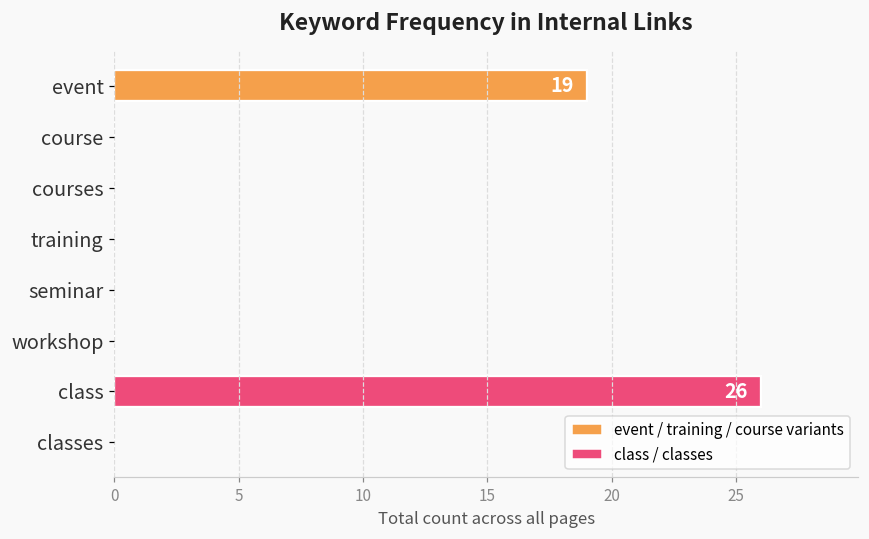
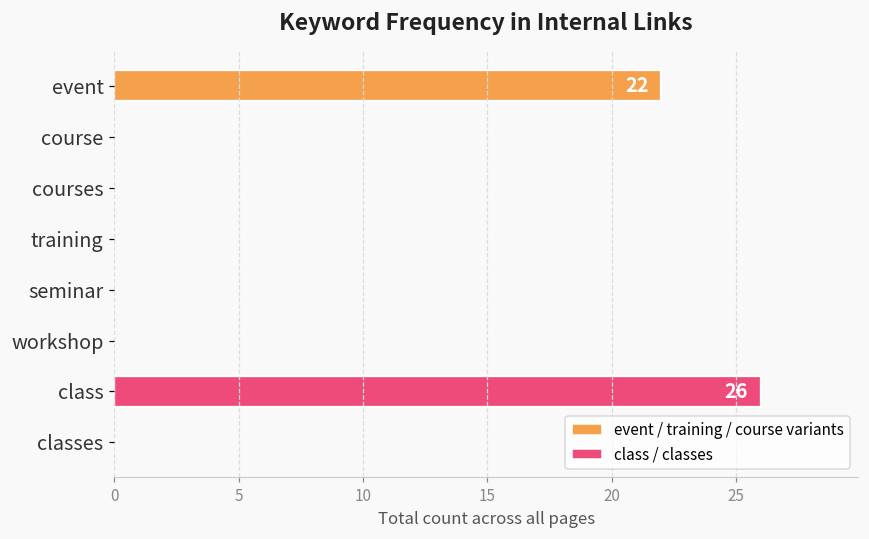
event: 19 -> 22
